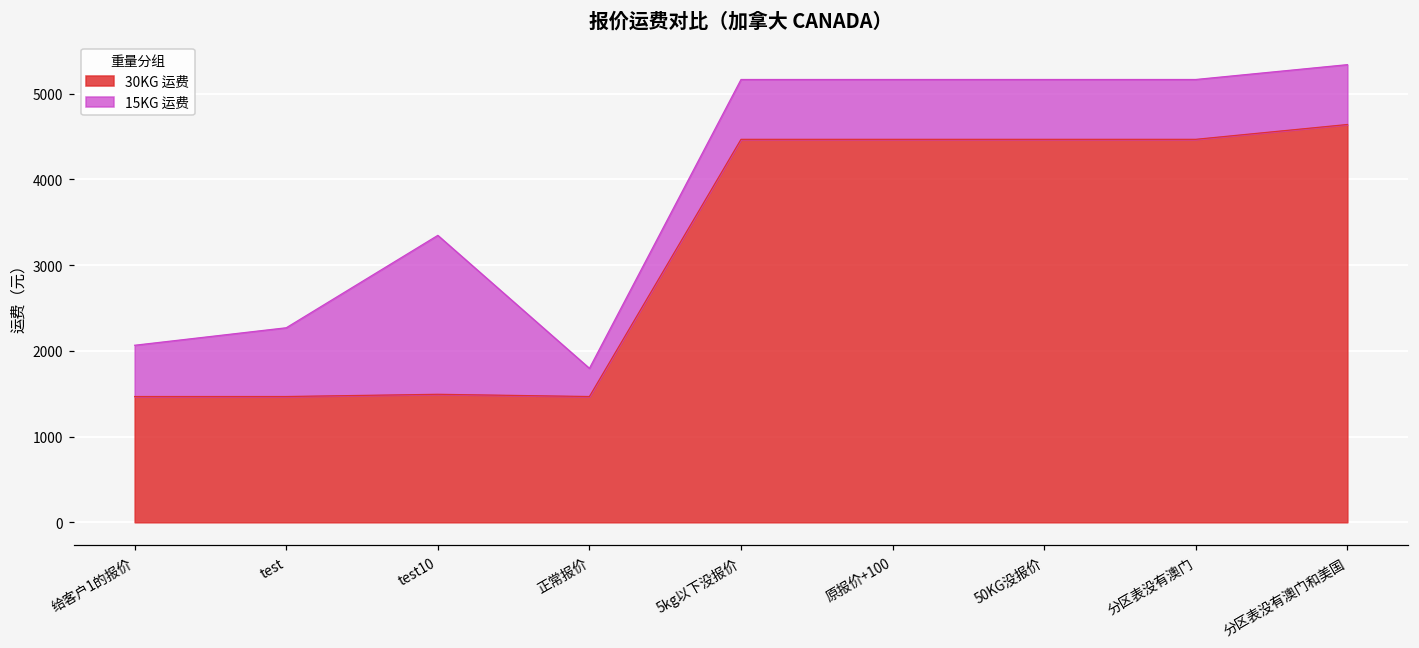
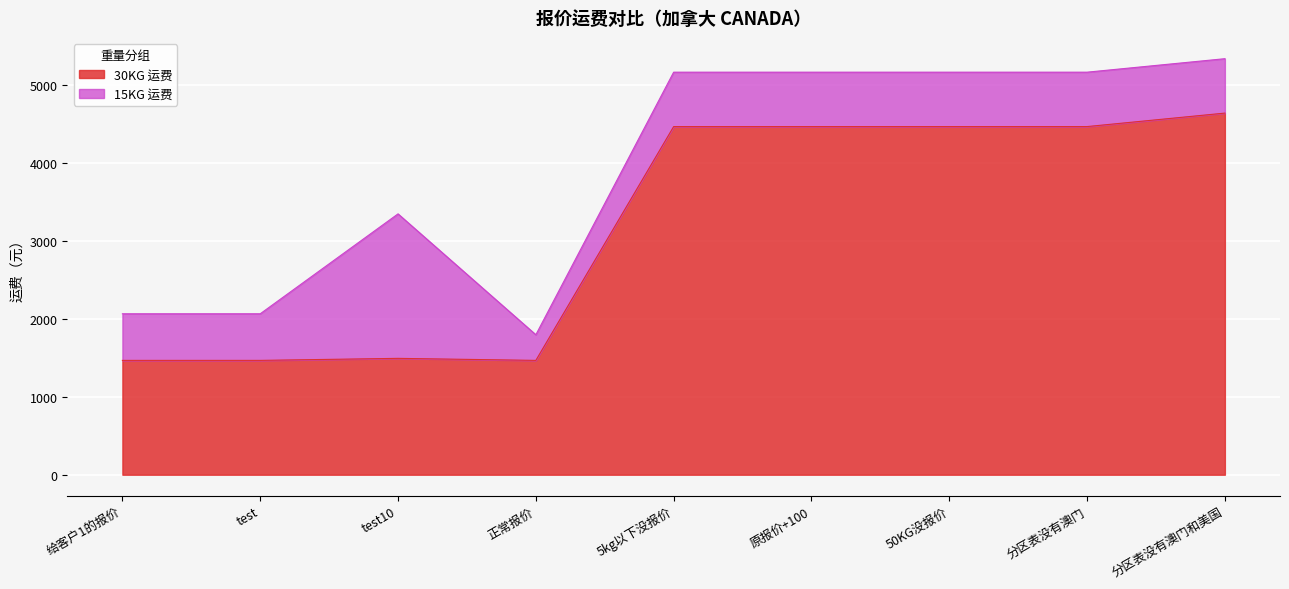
15KG 运费, test: 800 -> 600
